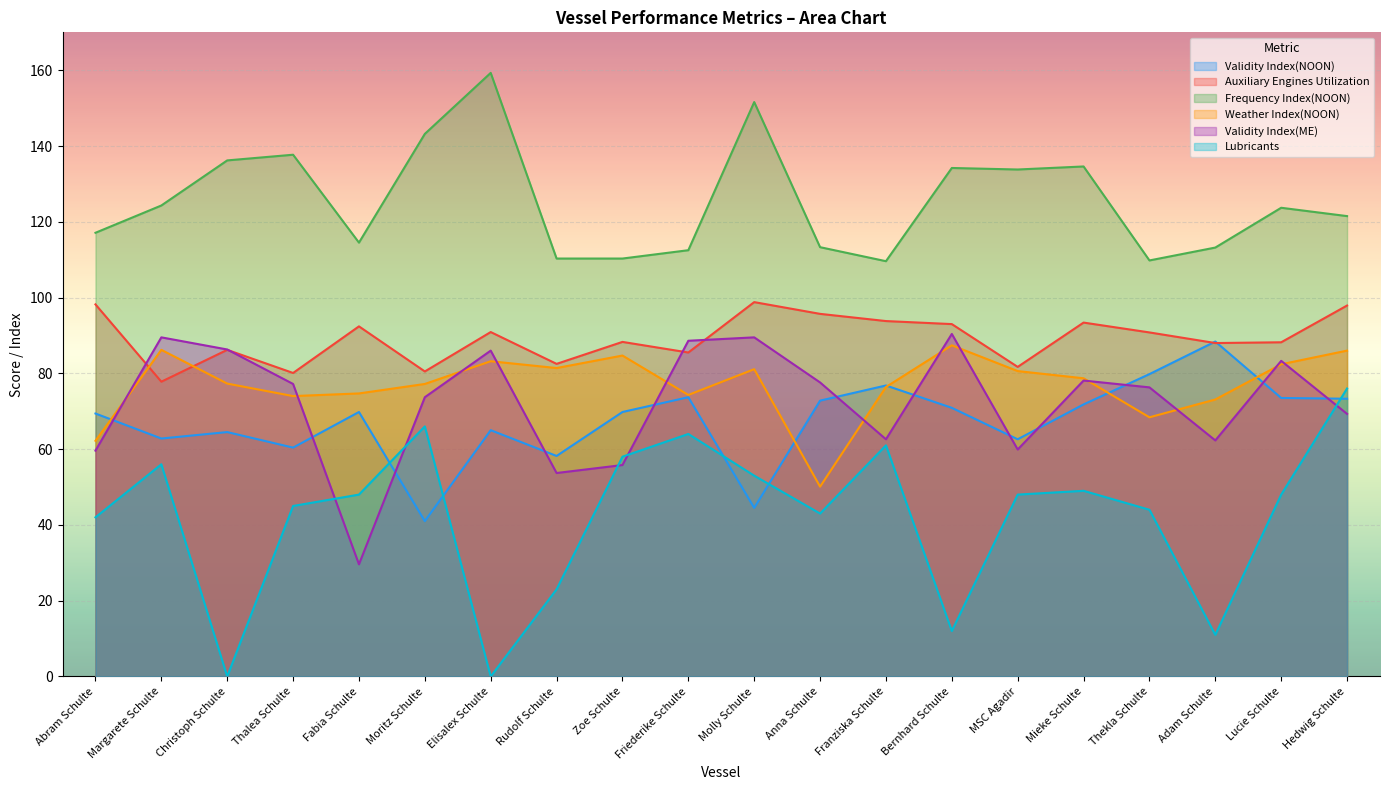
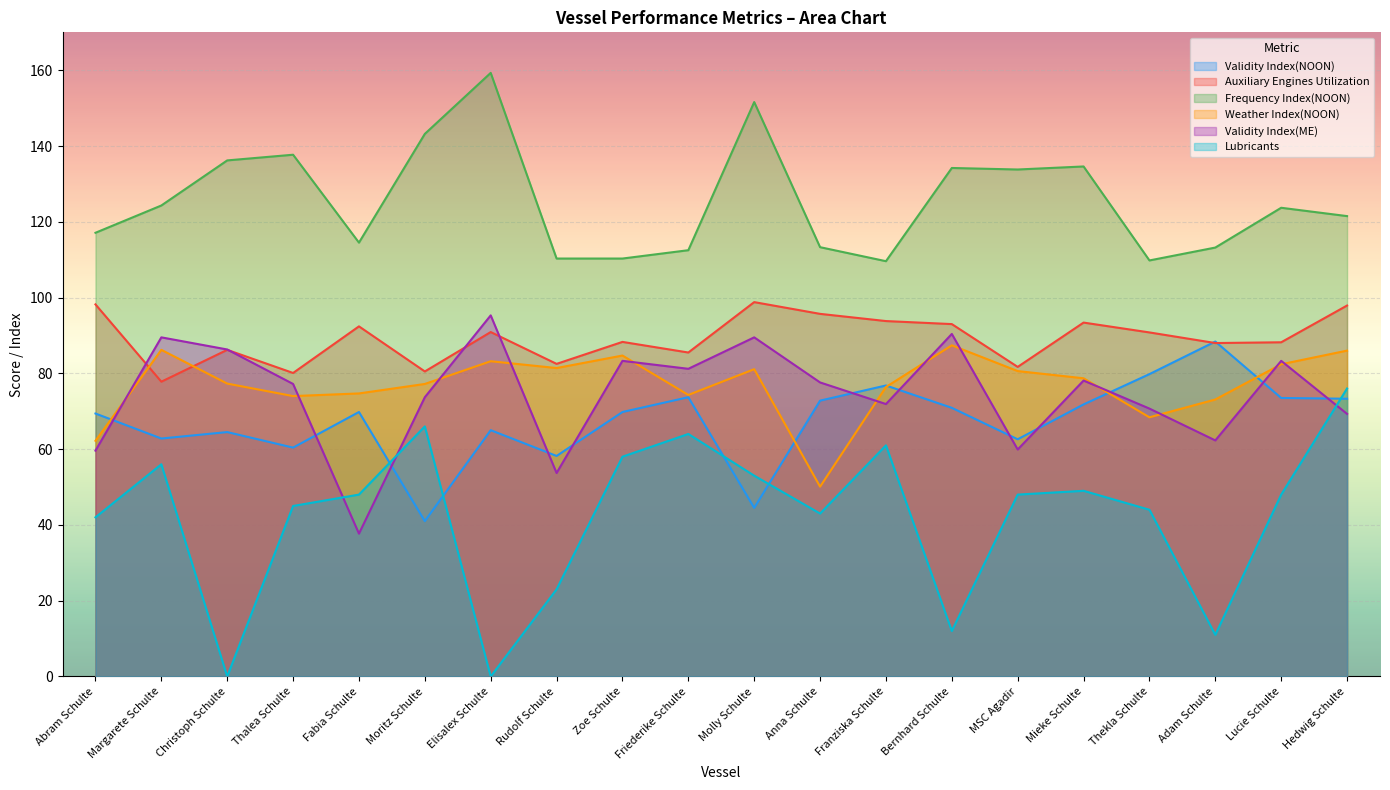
Validity Index(ME), Fabia Schulte: 30 -> 38
Validity Index(ME), Elisalex Schulte: 86 -> 95
Validity Index(ME), Zoe Schulte: 56 -> 83
Validity Index(ME), Friederike Schulte: 89 -> 81
Validity Index(ME), Franziska Schulte: 63 -> 72
Validity Index(ME), Thekla Schulte: 76 -> 71
